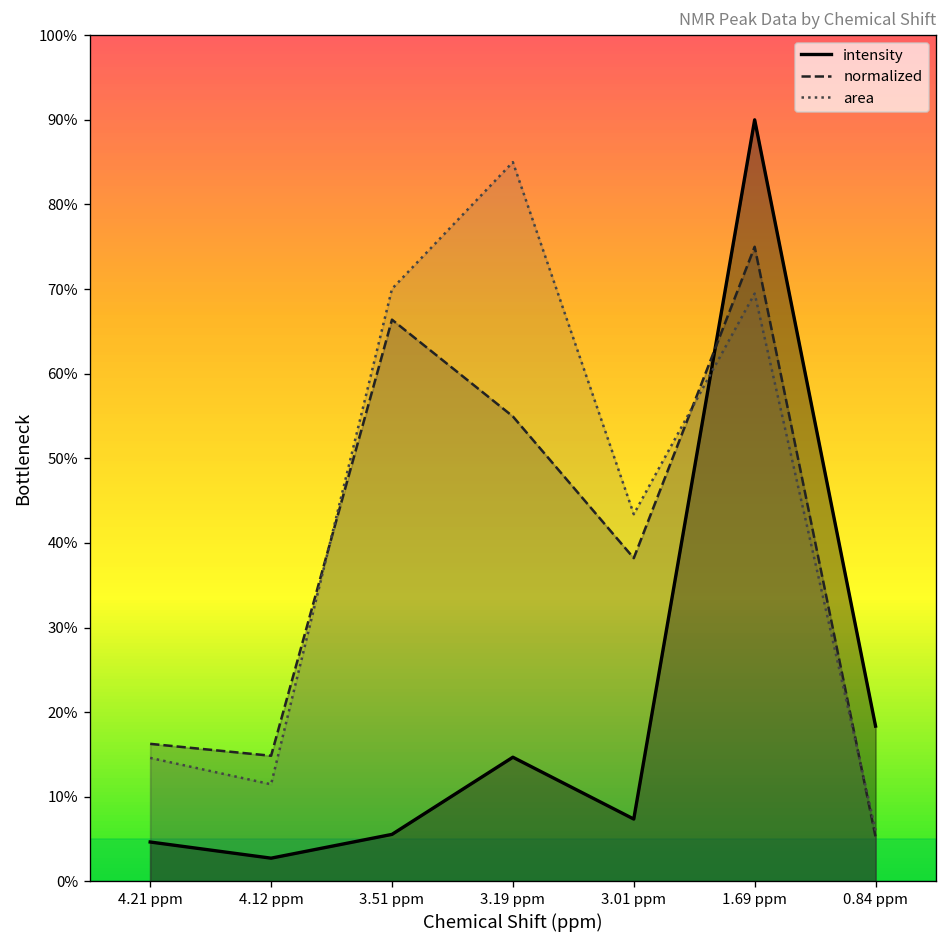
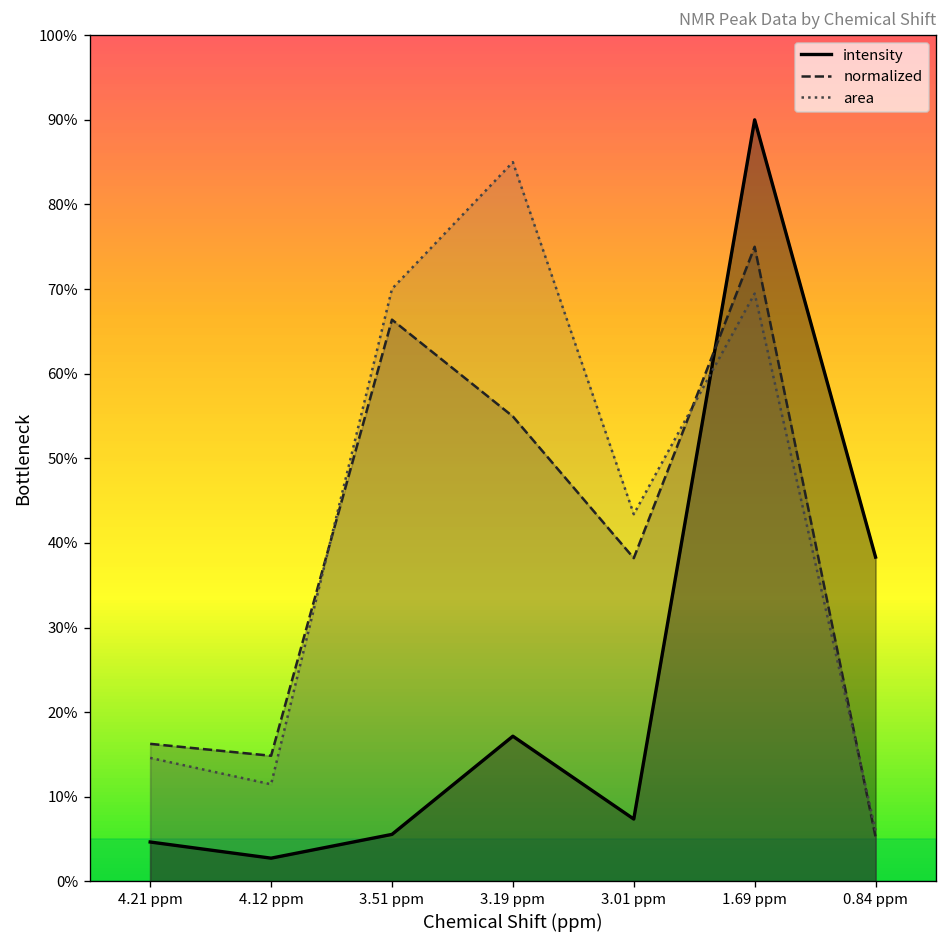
intensity, 3.19 ppm: 15% -> 17%
intensity, 0.84 ppm: 18% -> 38%
